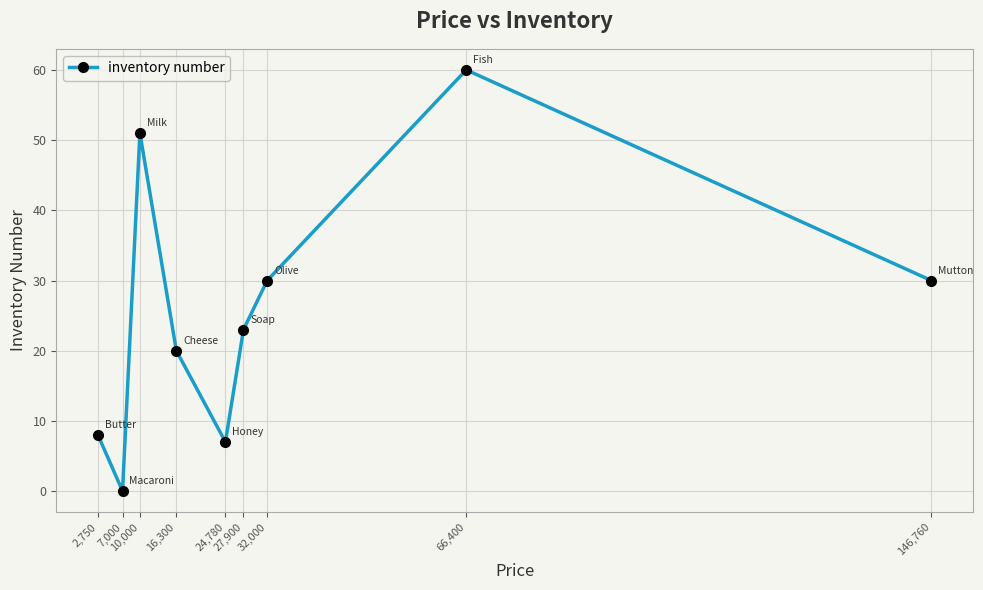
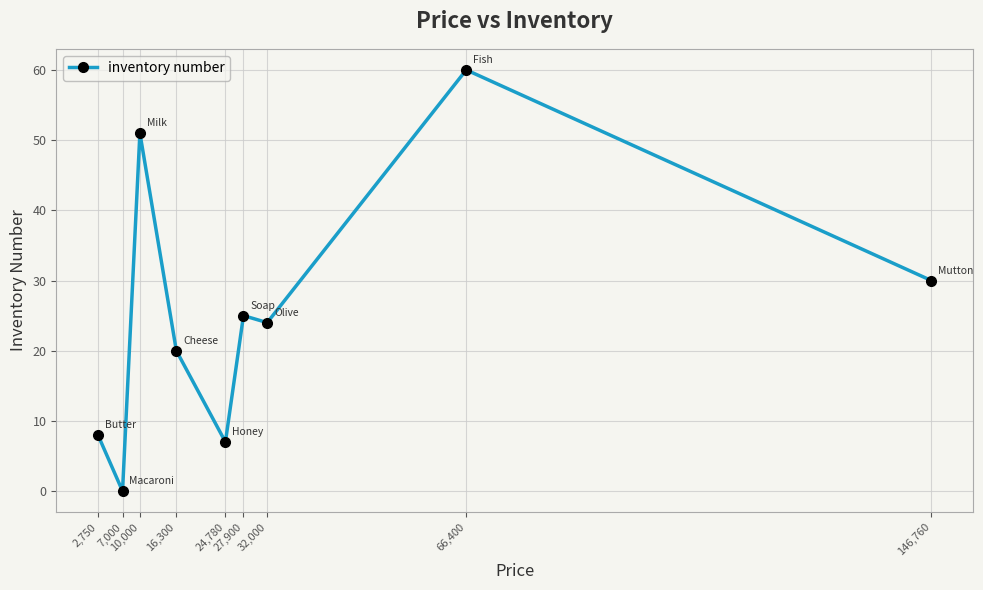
27,900: 23 -> 25
32,000: 30 -> 24
